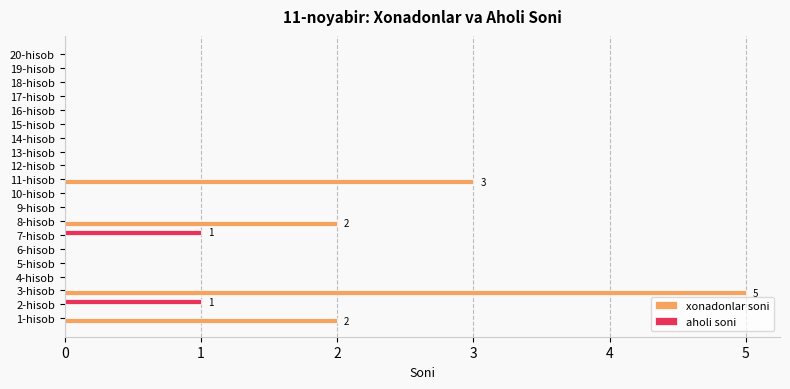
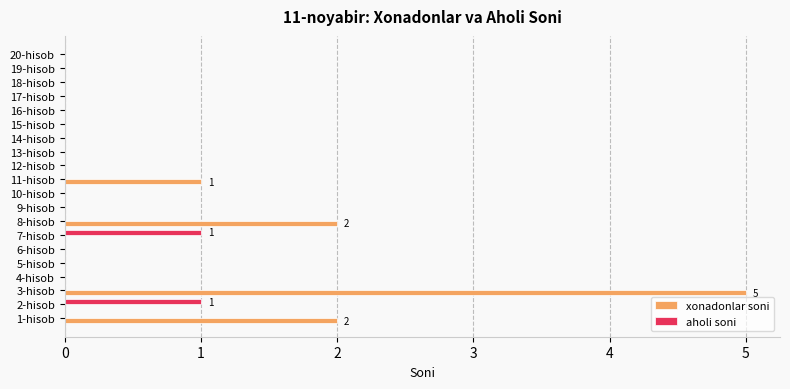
xonadonlar soni, 11-hisob: 3 -> 1
